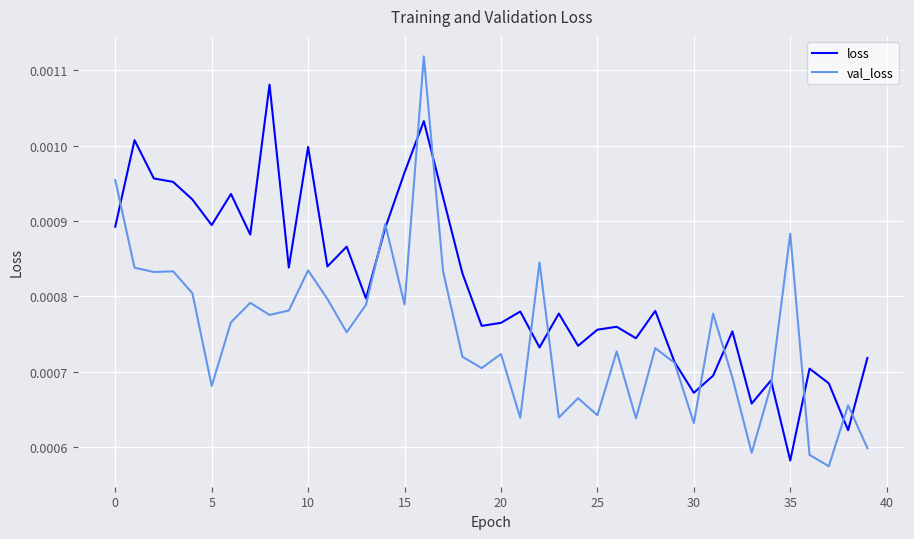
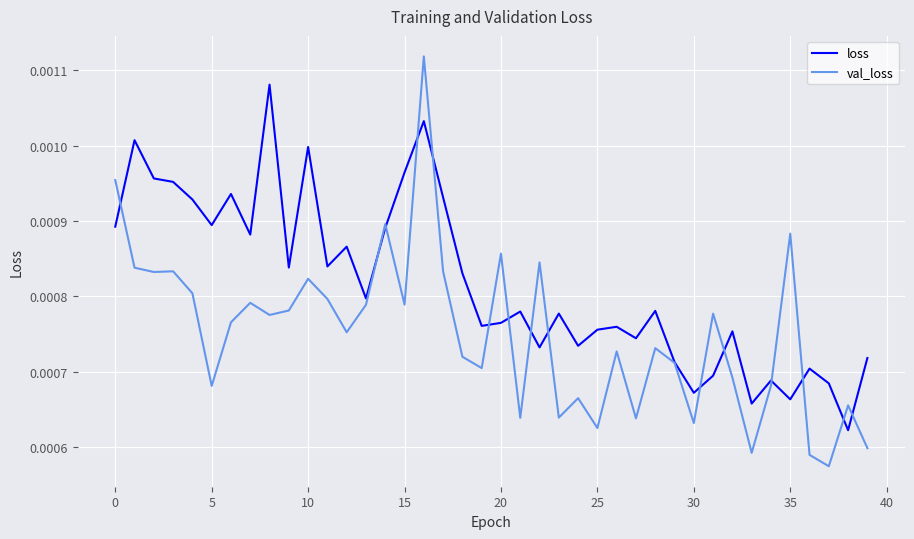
val_loss, 10: 0.00083 -> 0.00082
val_loss, 20: 0.00072 -> 0.00086
val_loss, 25: 0.00064 -> 0.00063
loss, 35: 0.00058 -> 0.00066
